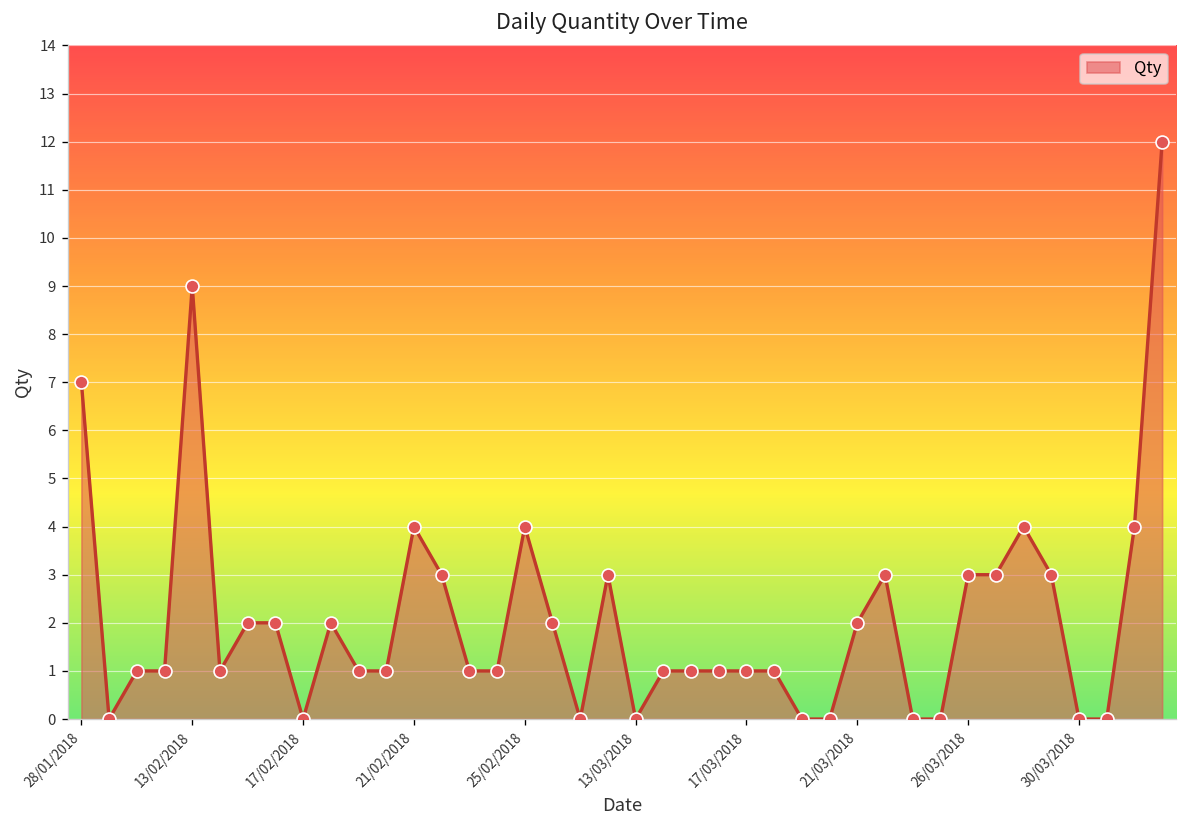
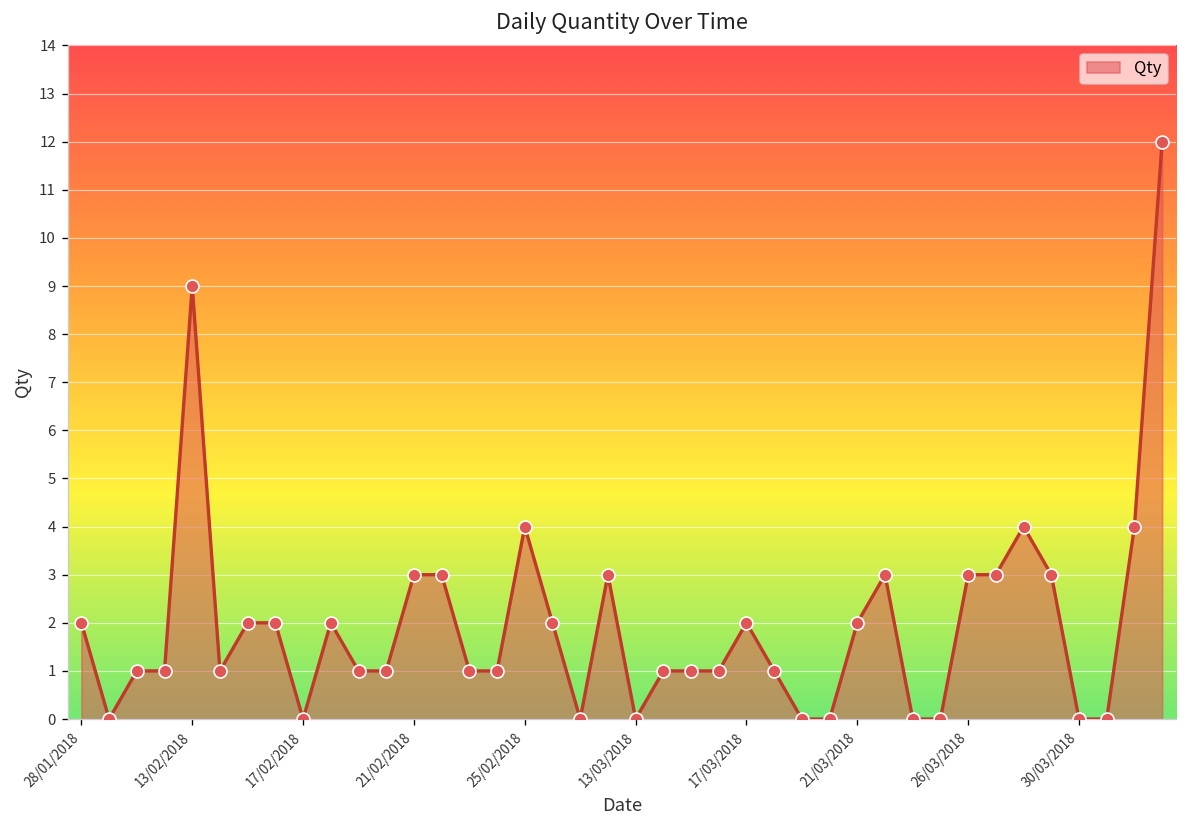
28/01/2018: 7 -> 2
21/02/2018: 4 -> 3
17/03/2018: 1 -> 2
